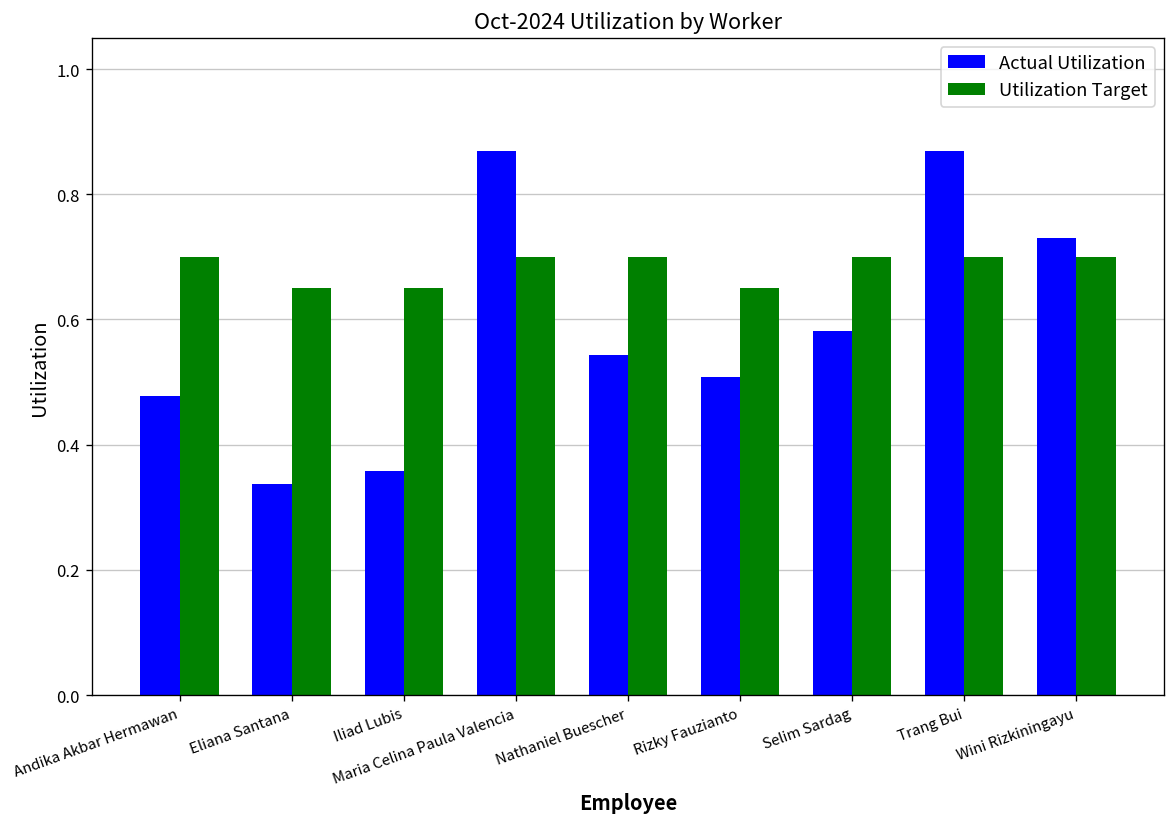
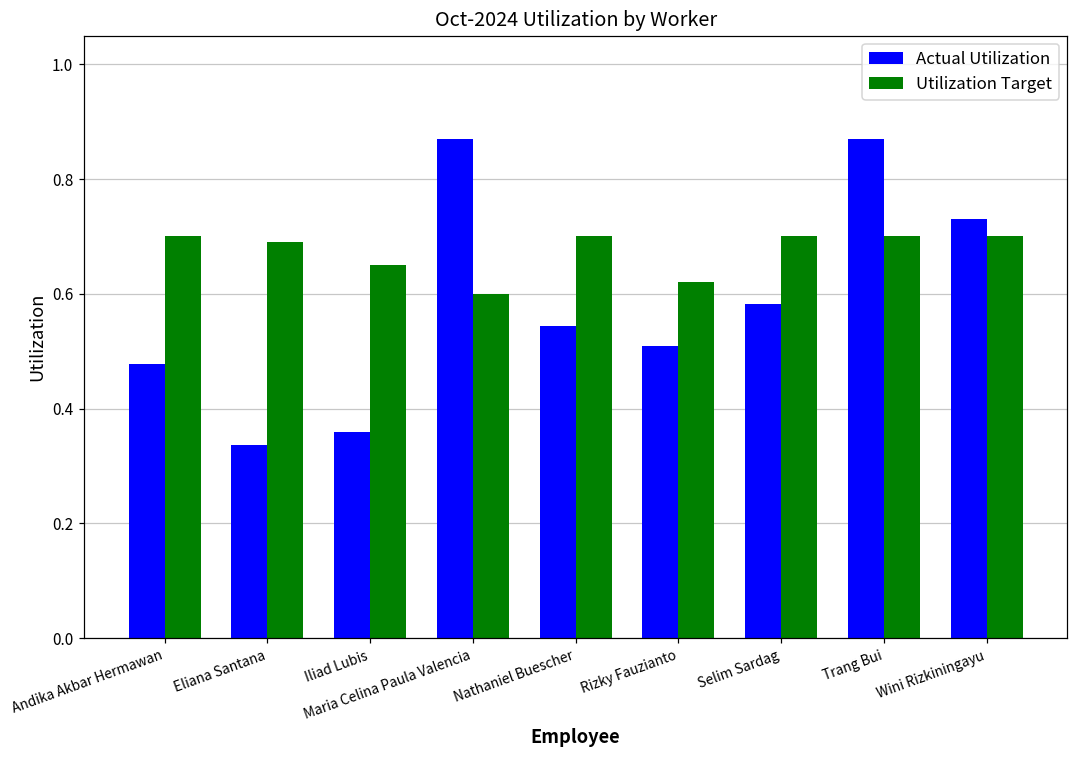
Utilization Target, Eliana Santana: 0.65 -> 0.69
Utilization Target, Maria Celina Paula Valencia: 0.7 -> 0.6
Utilization Target, Rizky Fauzianto: 0.65 -> 0.62
